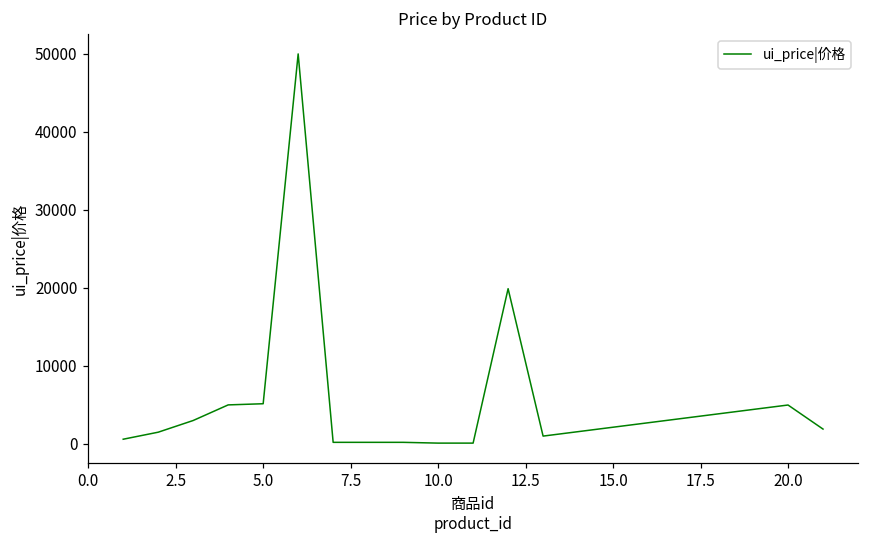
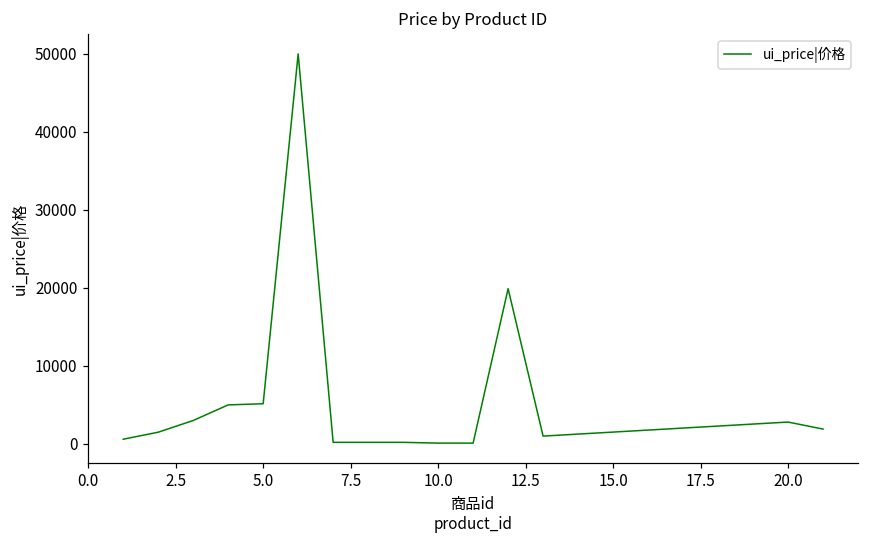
20.0: 5000 -> 3000
